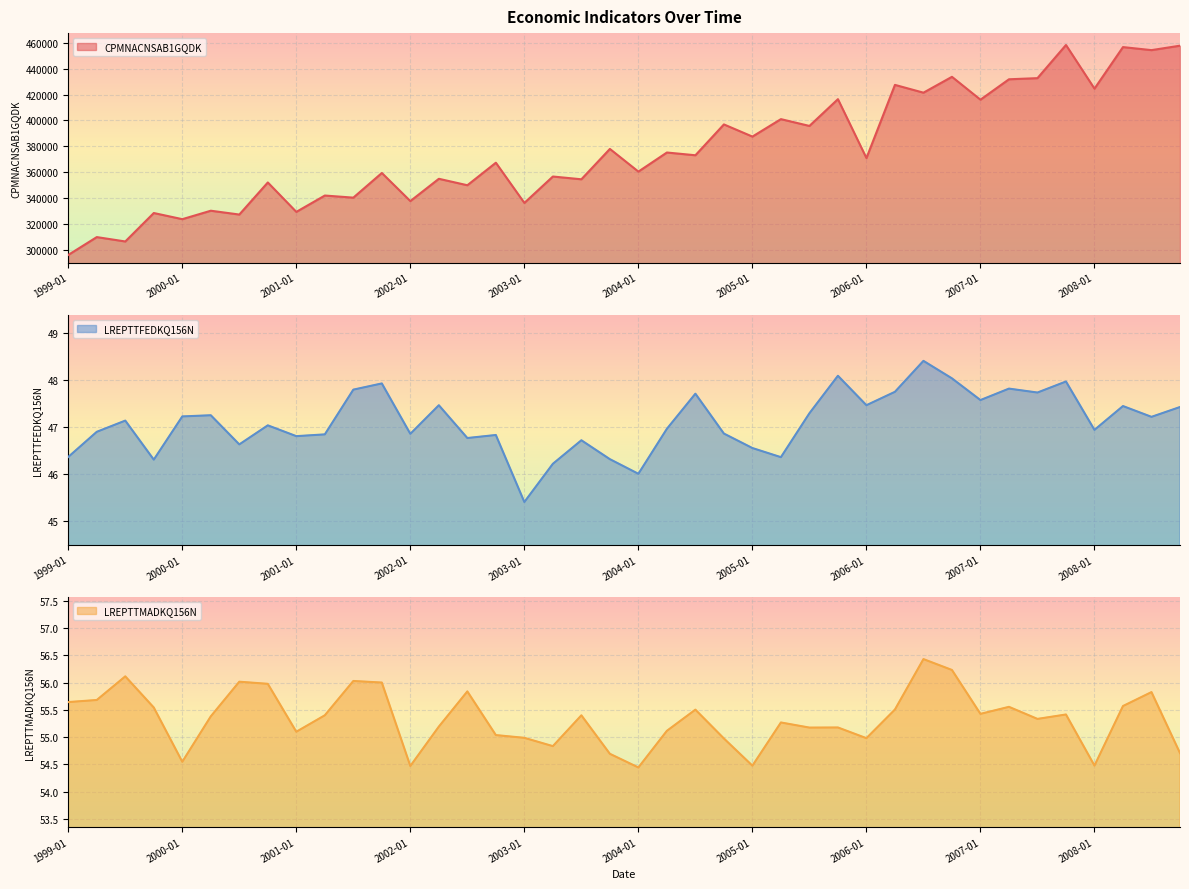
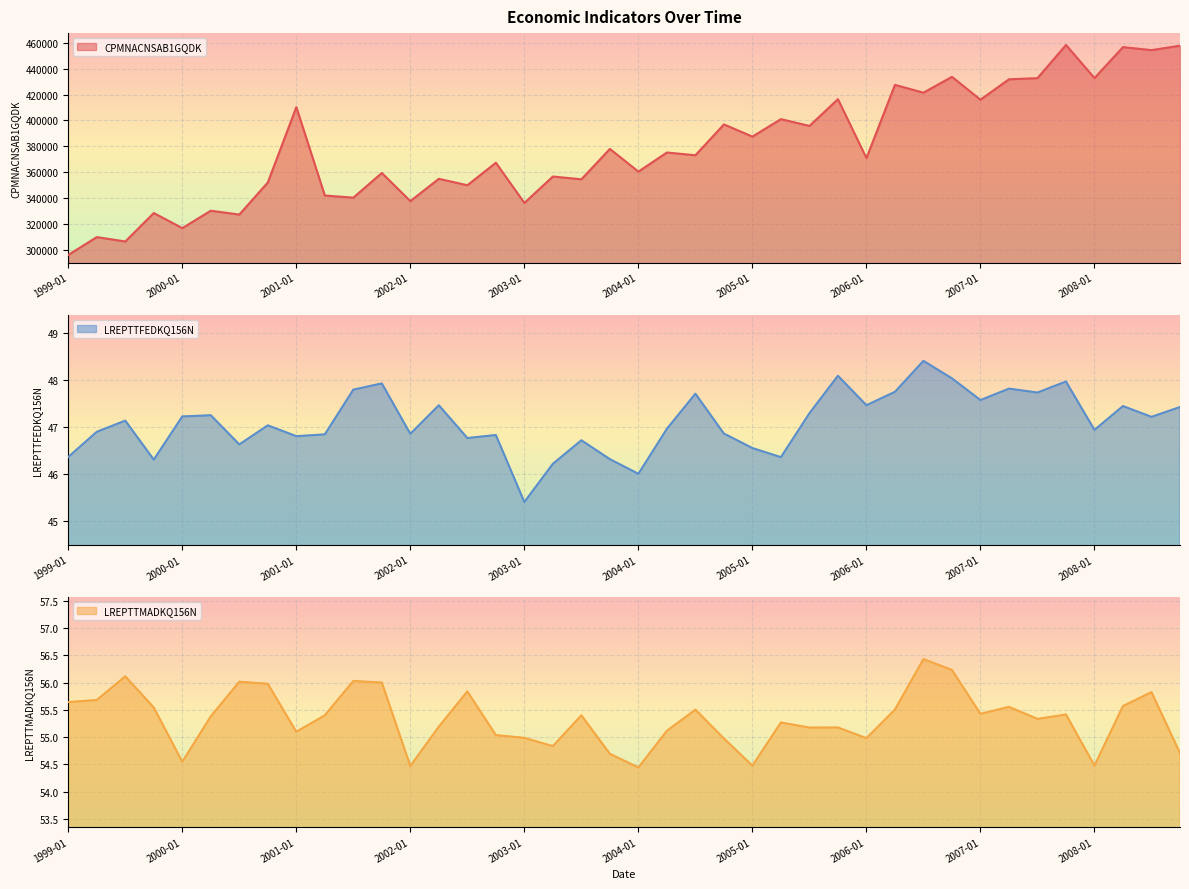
Economic Indicators Over Time, 2000-01: 324000 -> 317000
Economic Indicators Over Time, 2001-01: 329000 -> 410000
Economic Indicators Over Time, 2008-01: 425000 -> 433000
